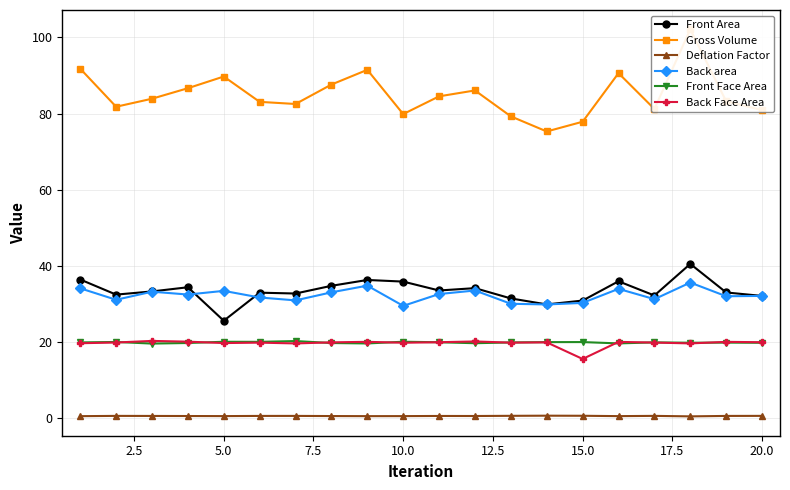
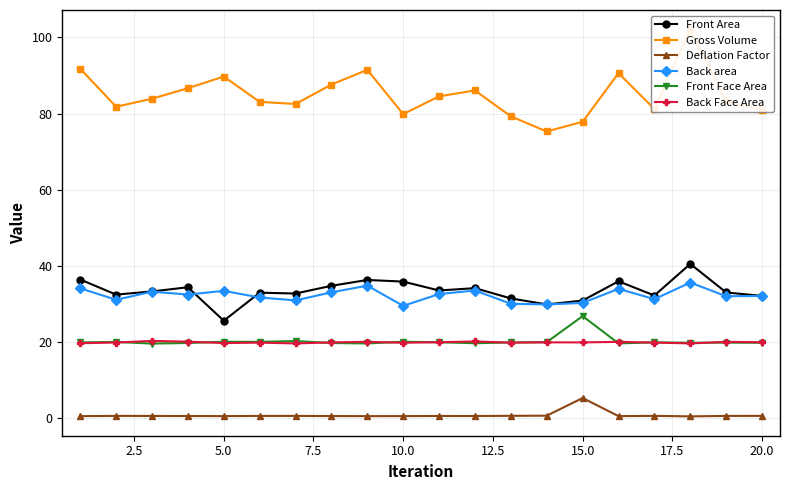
Deflation Factor, 15.0: 1 -> 5
Front Face Area, 15.0: 20 -> 27
Back Face Area, 15.0: 16 -> 20
